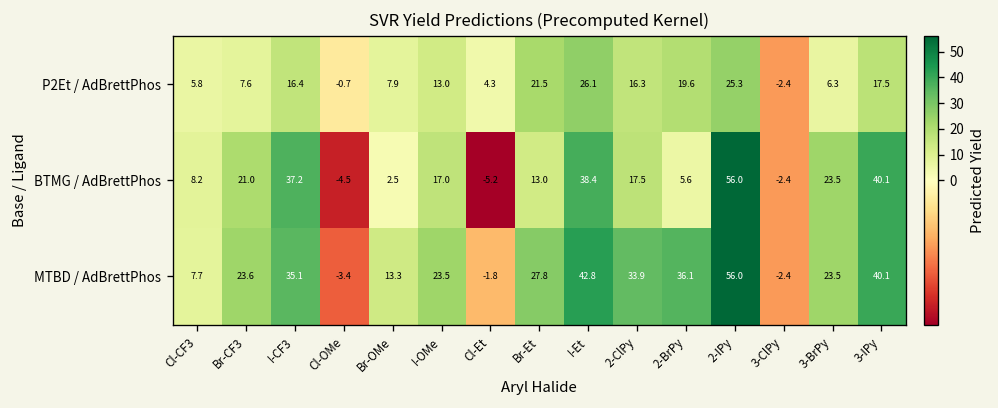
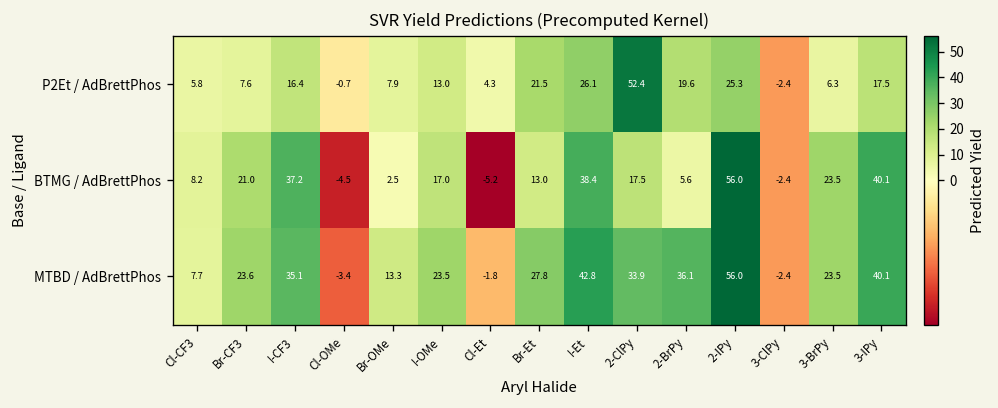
P2Et / AdBrettPhos, 2-ClPy: 16.3 -> 52.4
